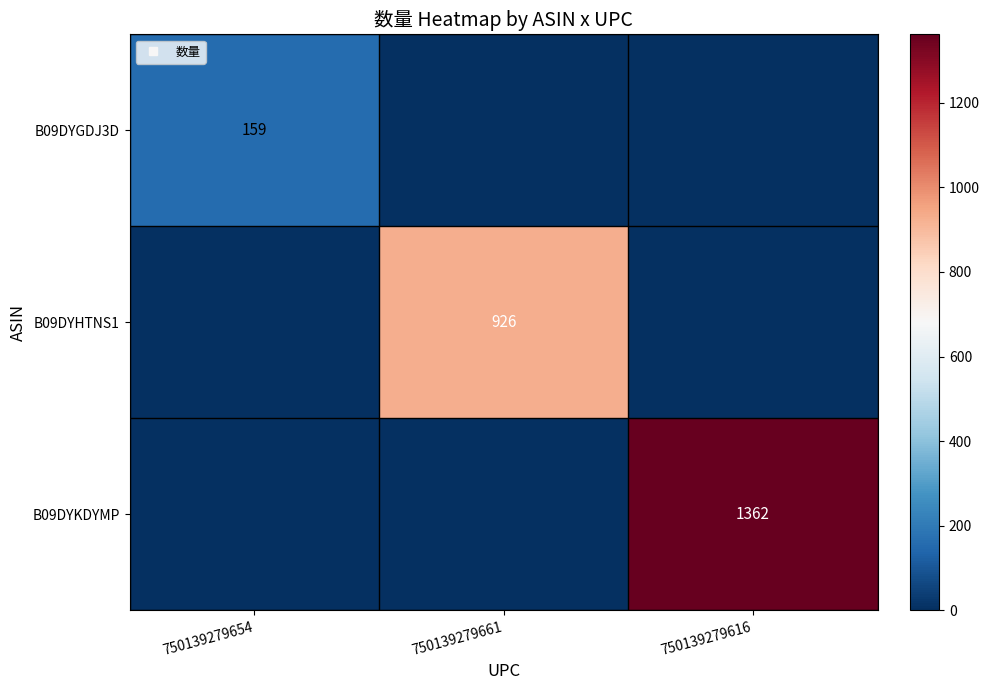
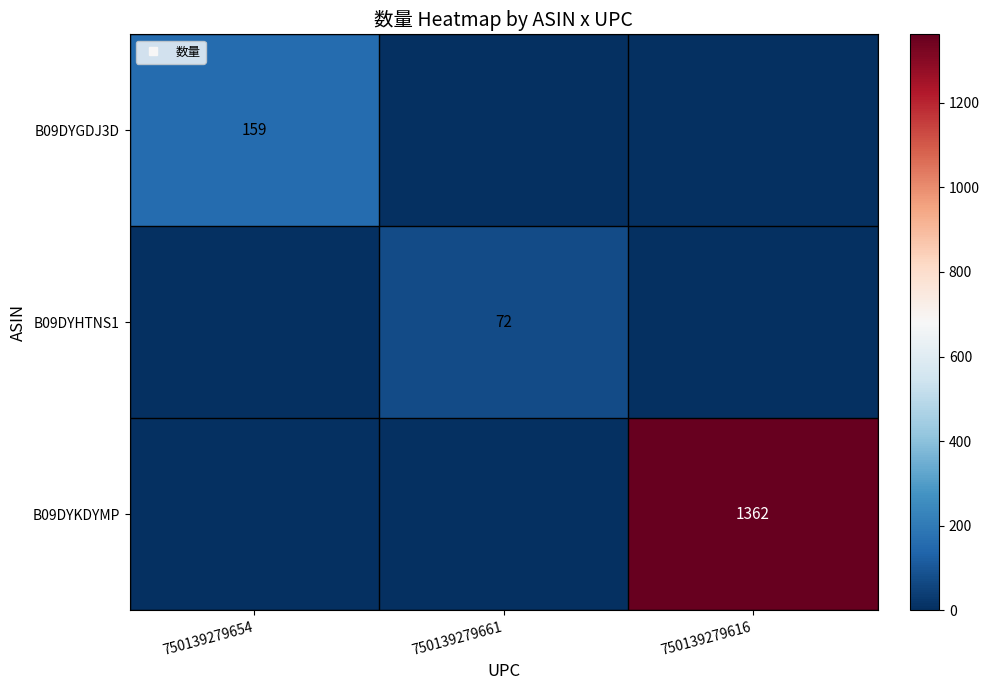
B09DYHTNS1, 750139279661: 926 -> 72
